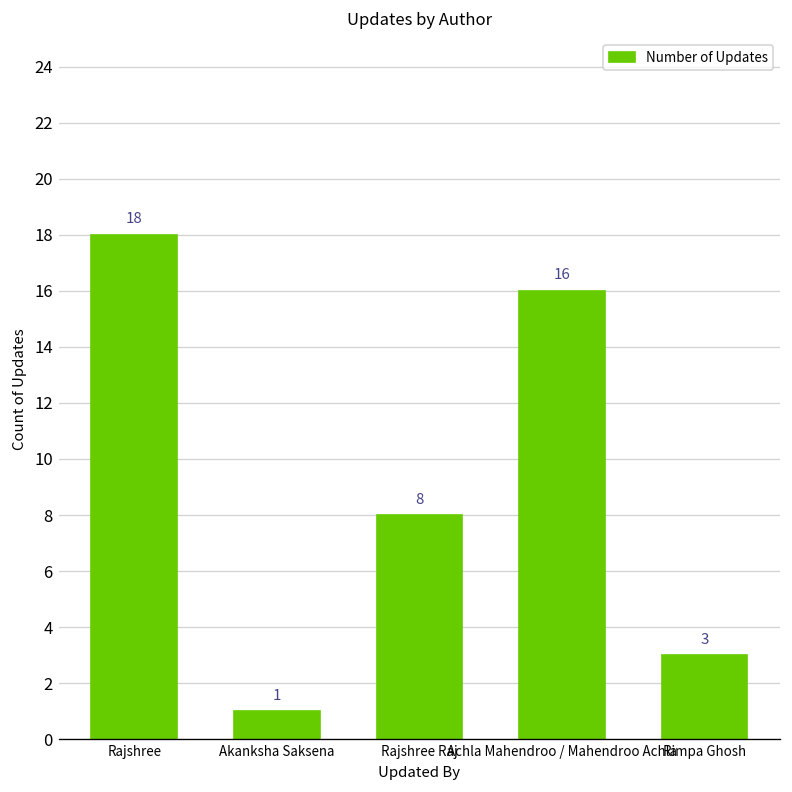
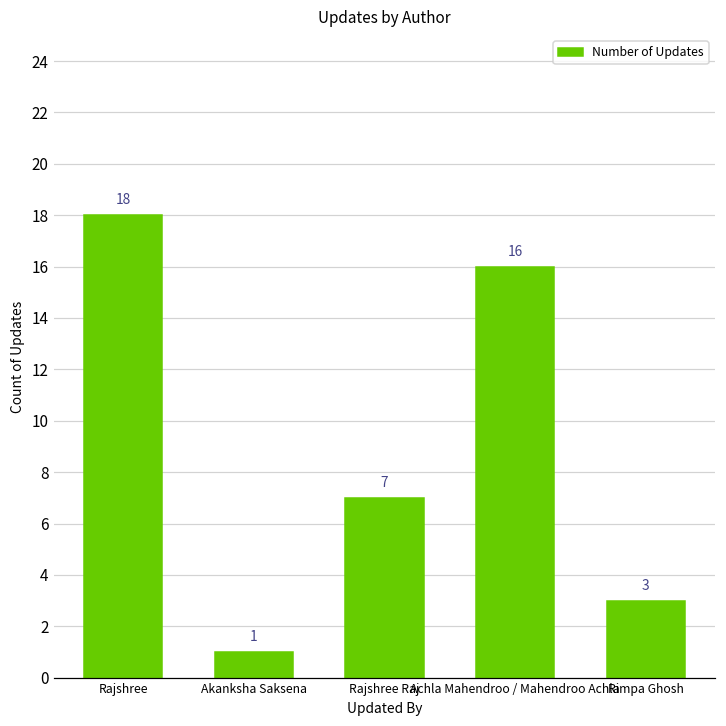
Rajshree Raj: 8 -> 7
